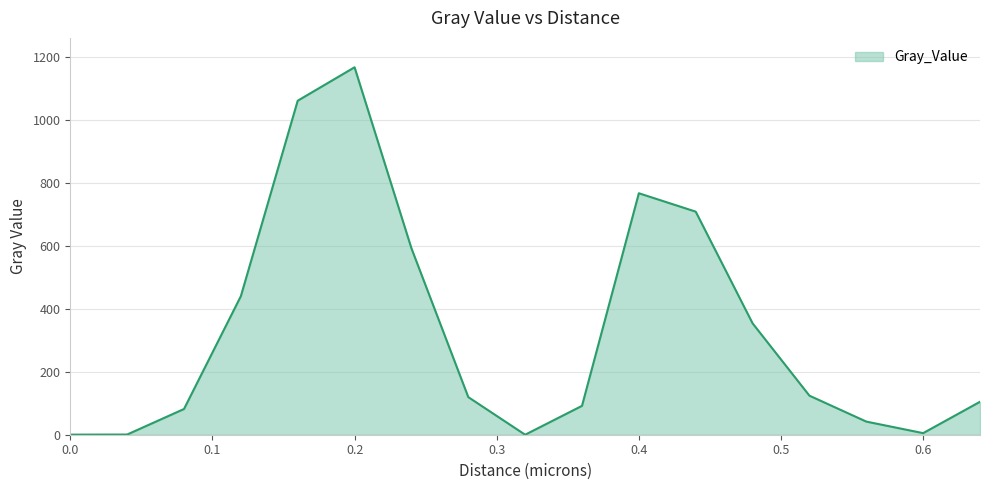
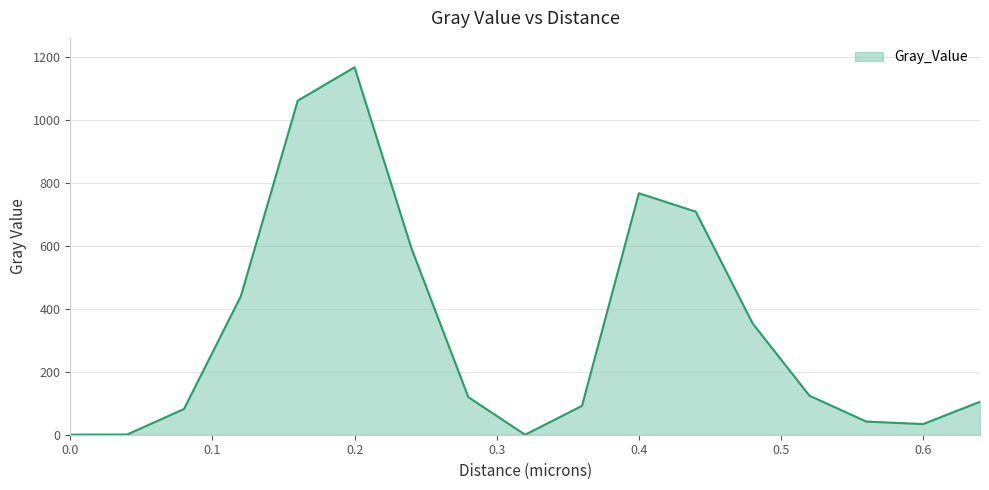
0.6: 10 -> 30
